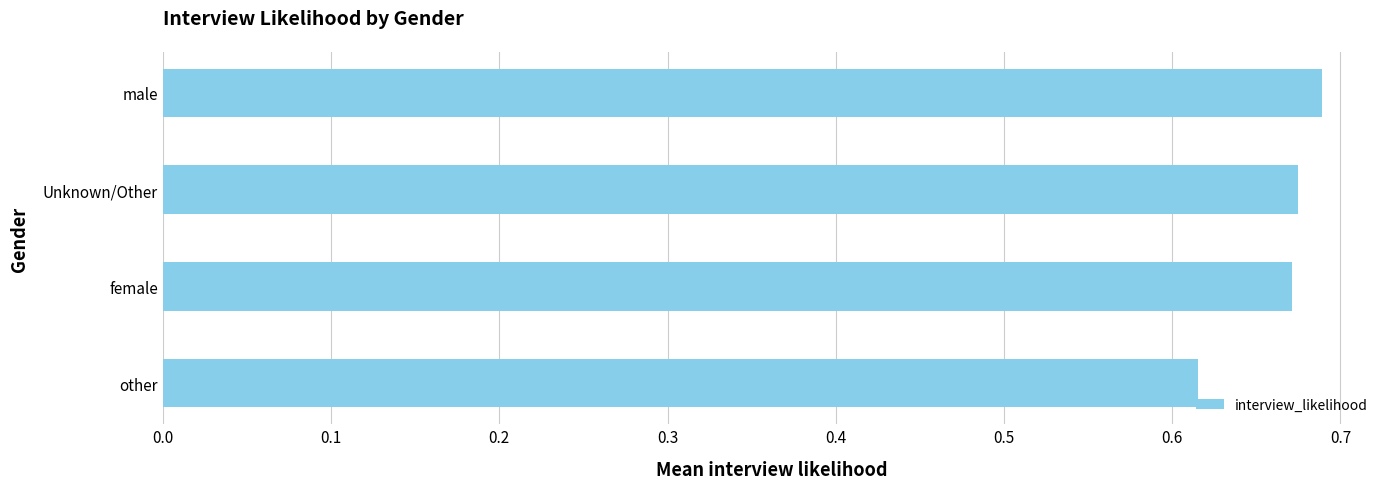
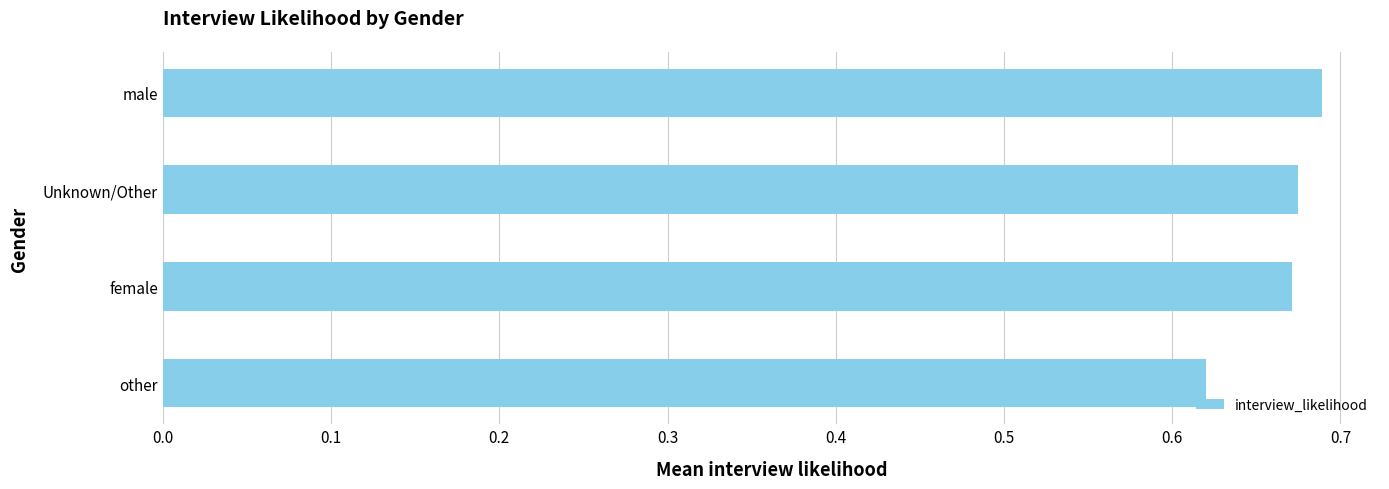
other: 0.616 -> 0.620
